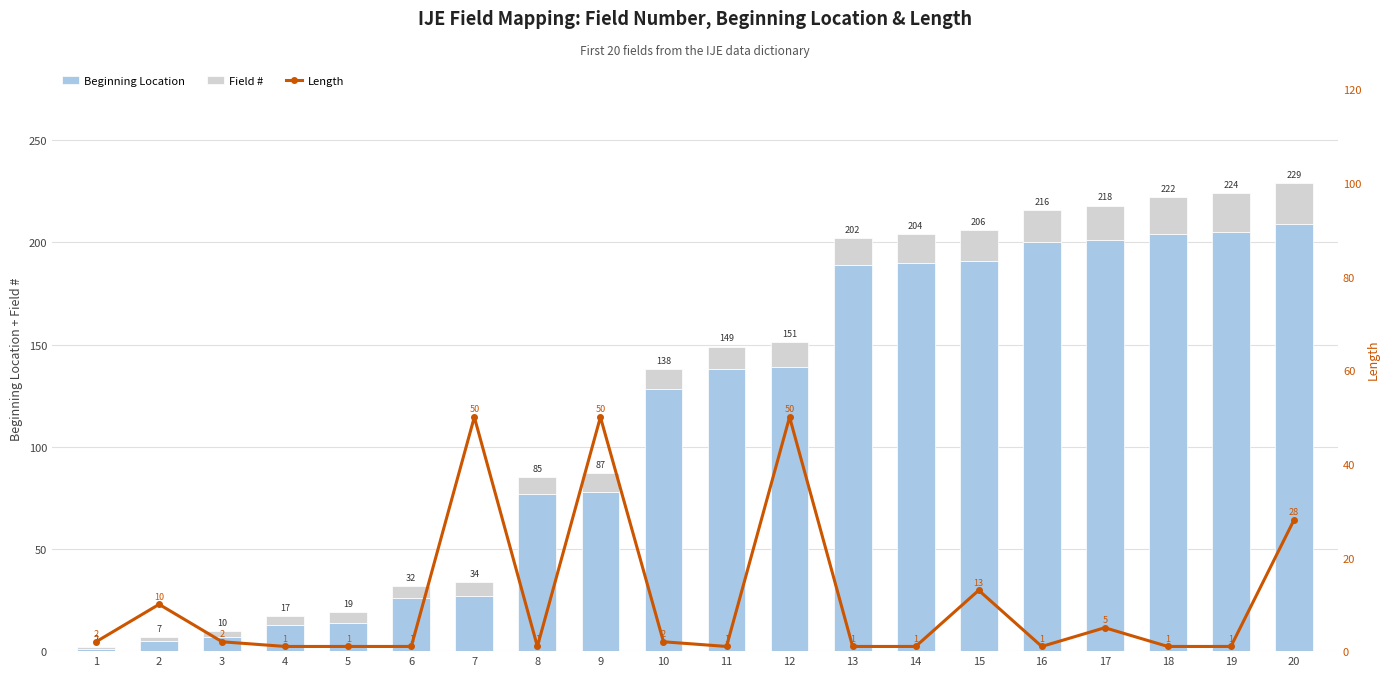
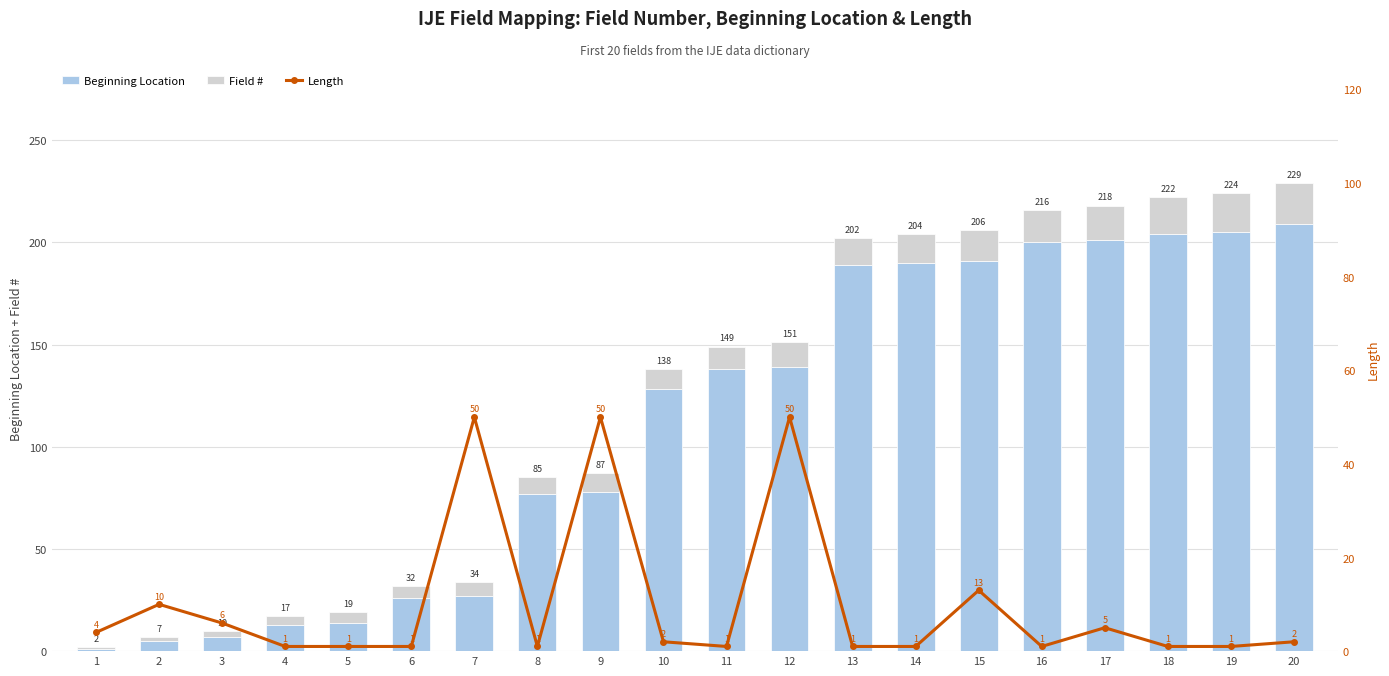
Length, 1: 2 -> 4
Length, 3: 2 -> 6
Length, 20: 28 -> 2
